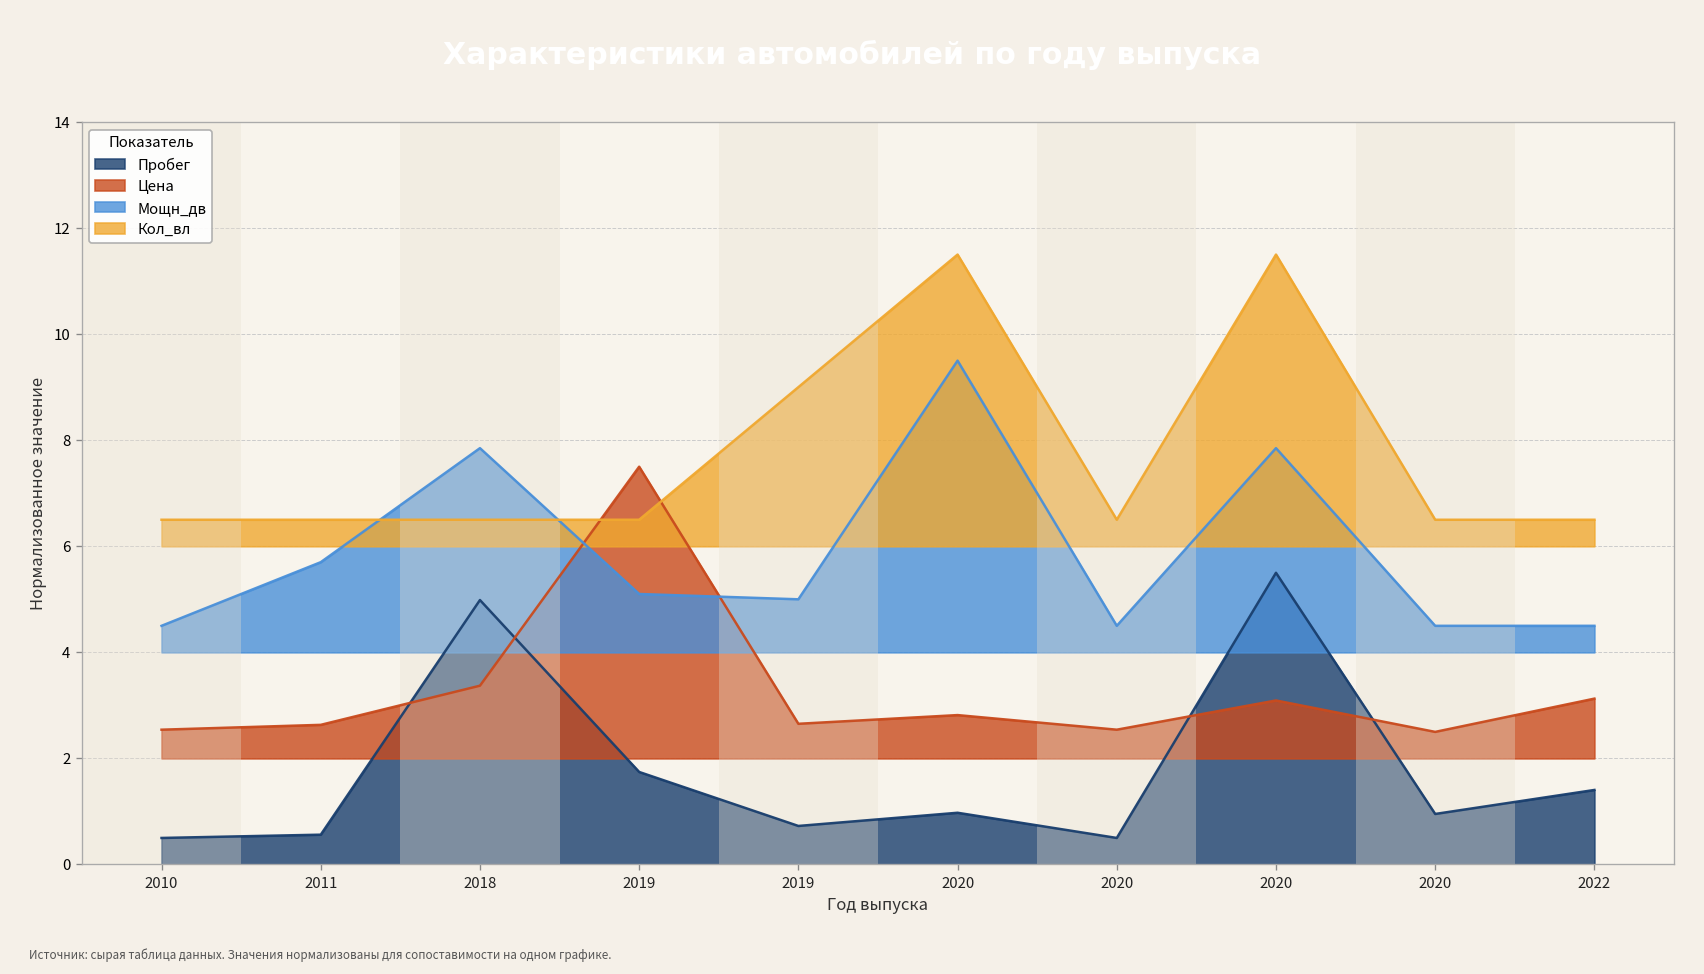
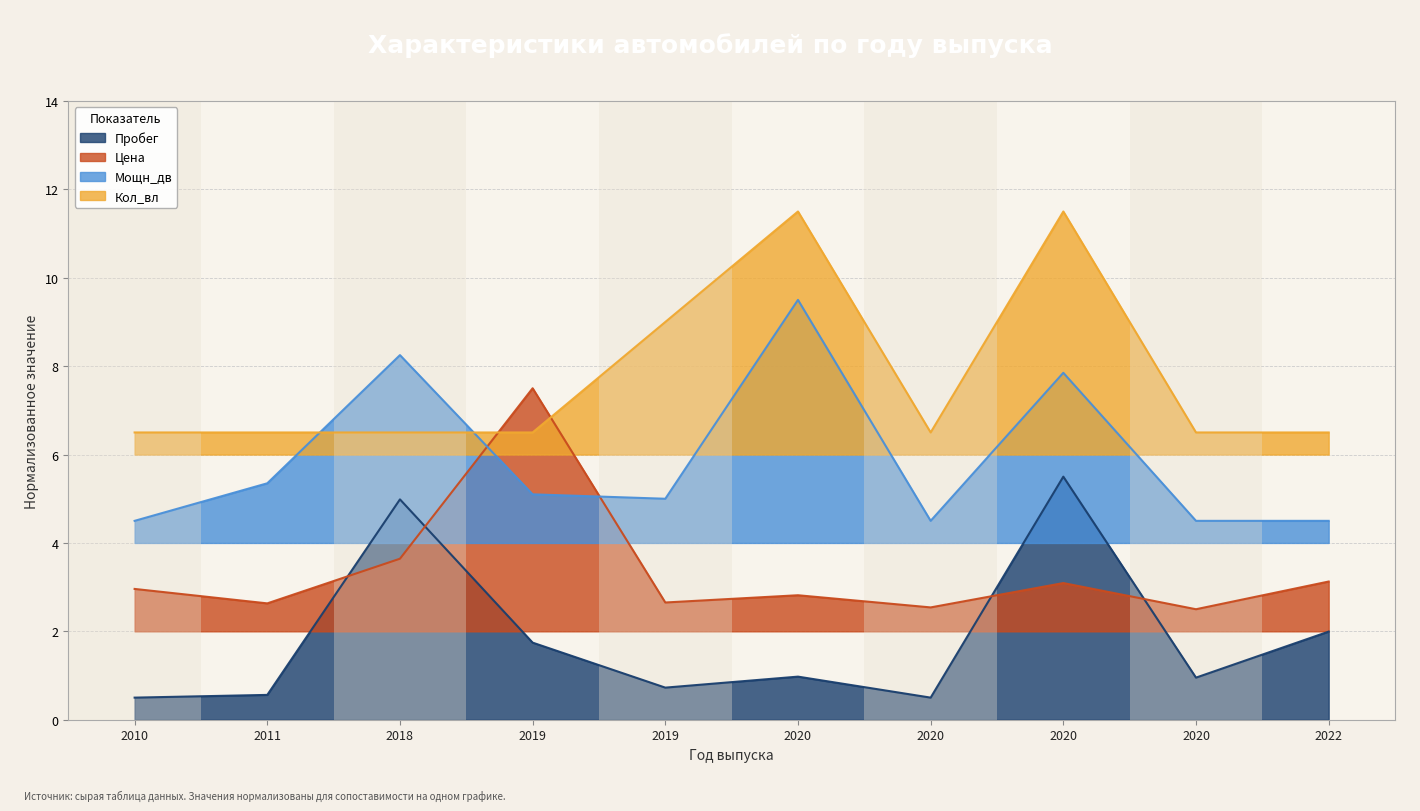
Цена, 2010: 2.5 -> 3.0
Мощн_дв, 2011: 5.7 -> 5.4
Цена, 2018: 3.4 -> 3.6
Мощн_дв, 2018: 7.9 -> 8.3
Пробег, 2022: 1.4 -> 2.0
